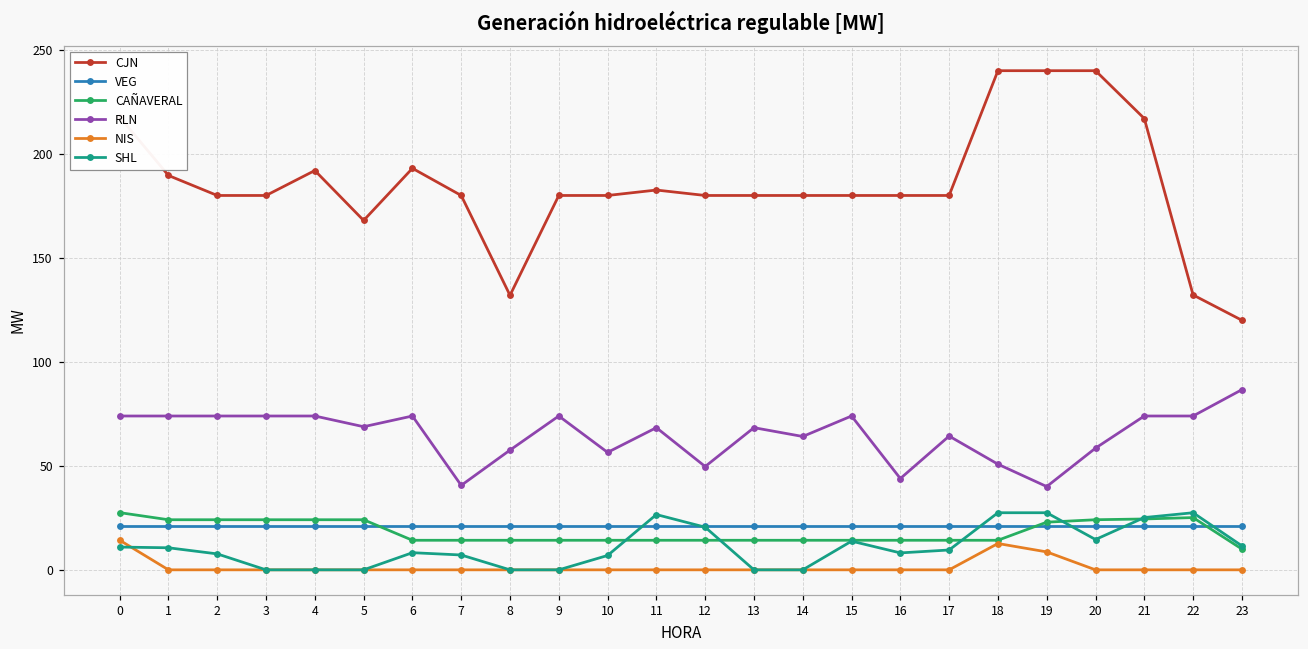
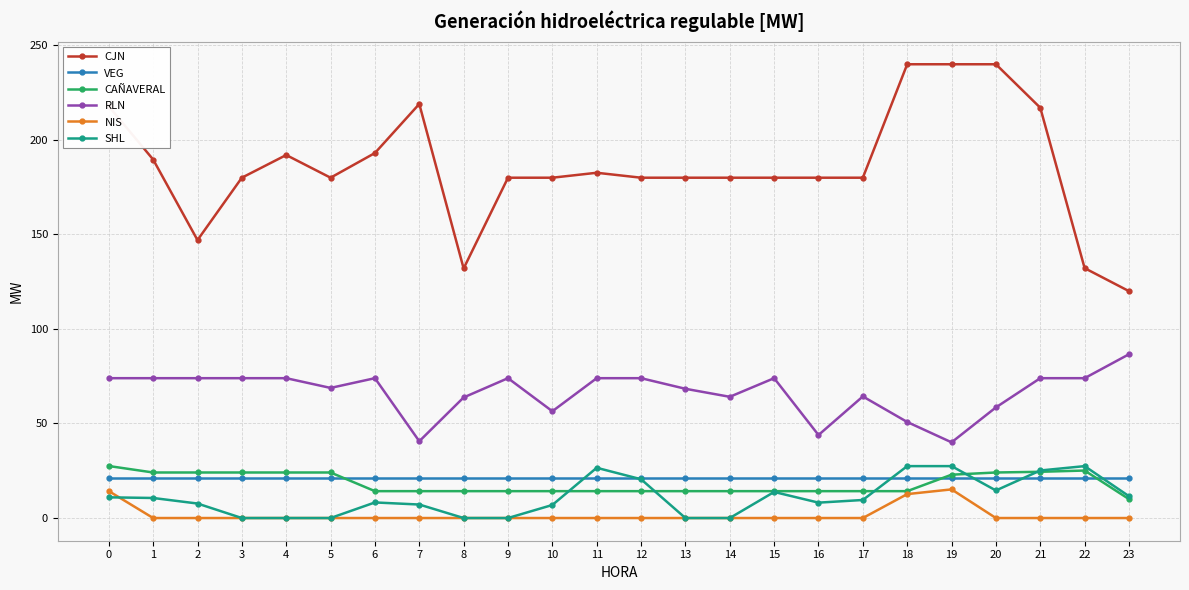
CJN, 2: 180 -> 147
CJN, 5: 168 -> 180
CJN, 7: 180 -> 219
RLN, 8: 58 -> 64
RLN, 11: 68 -> 74
RLN, 12: 50 -> 74
NIS, 19: 9 -> 15
